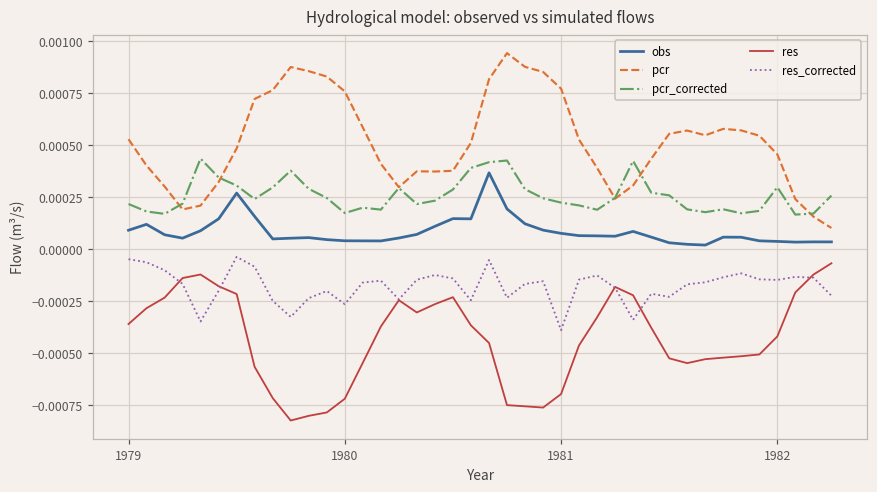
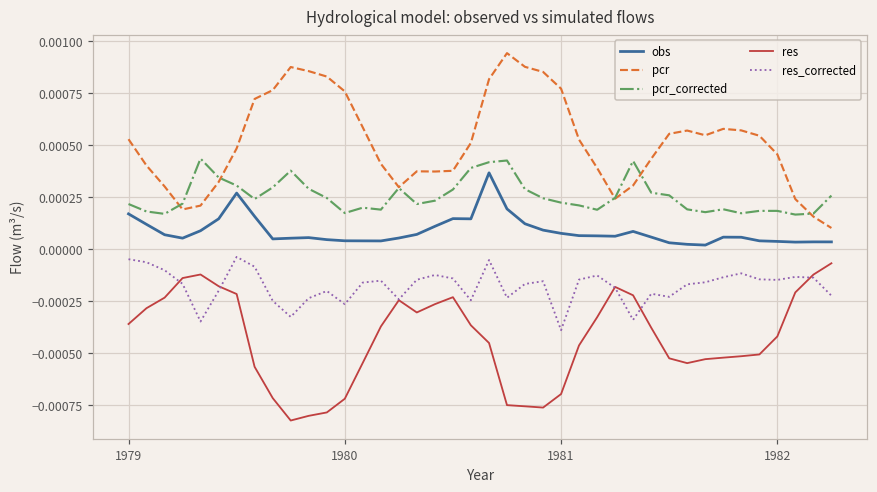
obs, 1979: 0.00009 -> 0.00017
pcr_corrected, 1982: 0.00030 -> 0.00018
